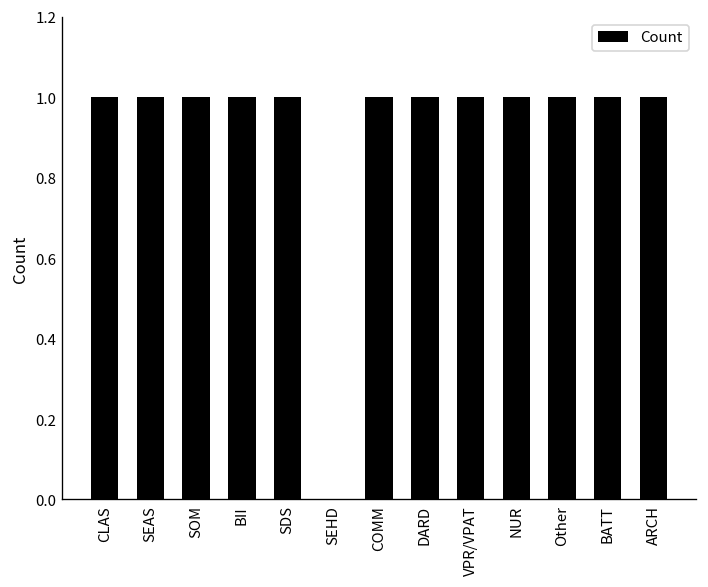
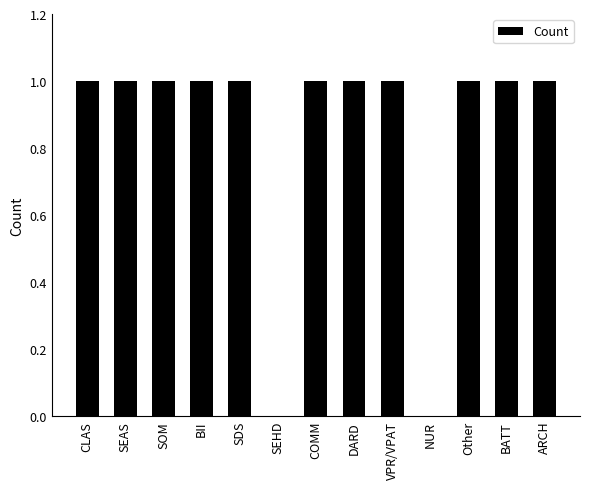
NUR: 1 -> 0
